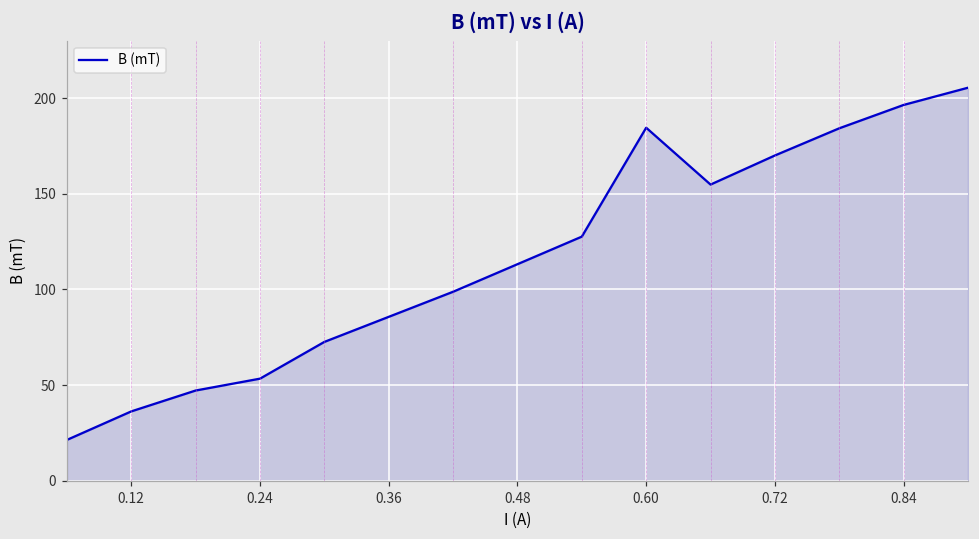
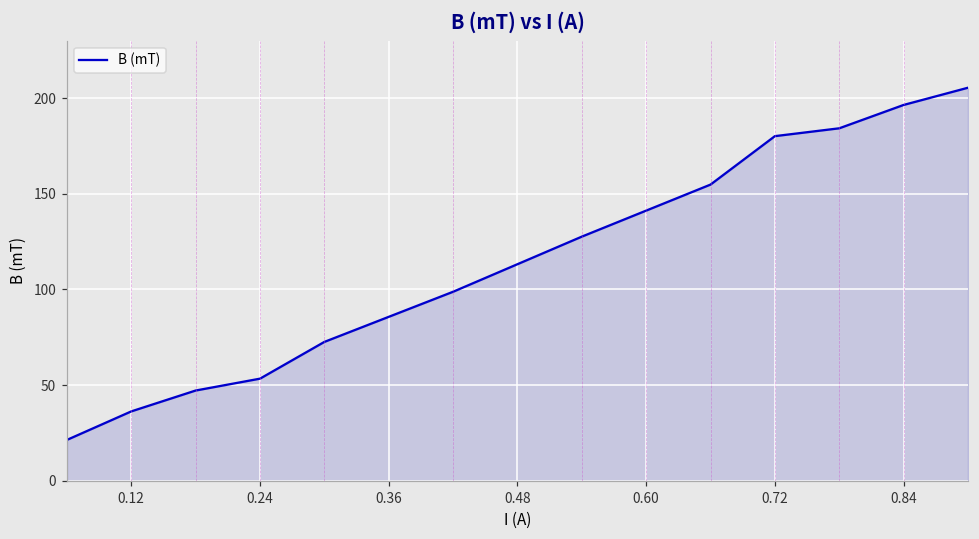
0.60: 185 -> 141
0.72: 170 -> 180
